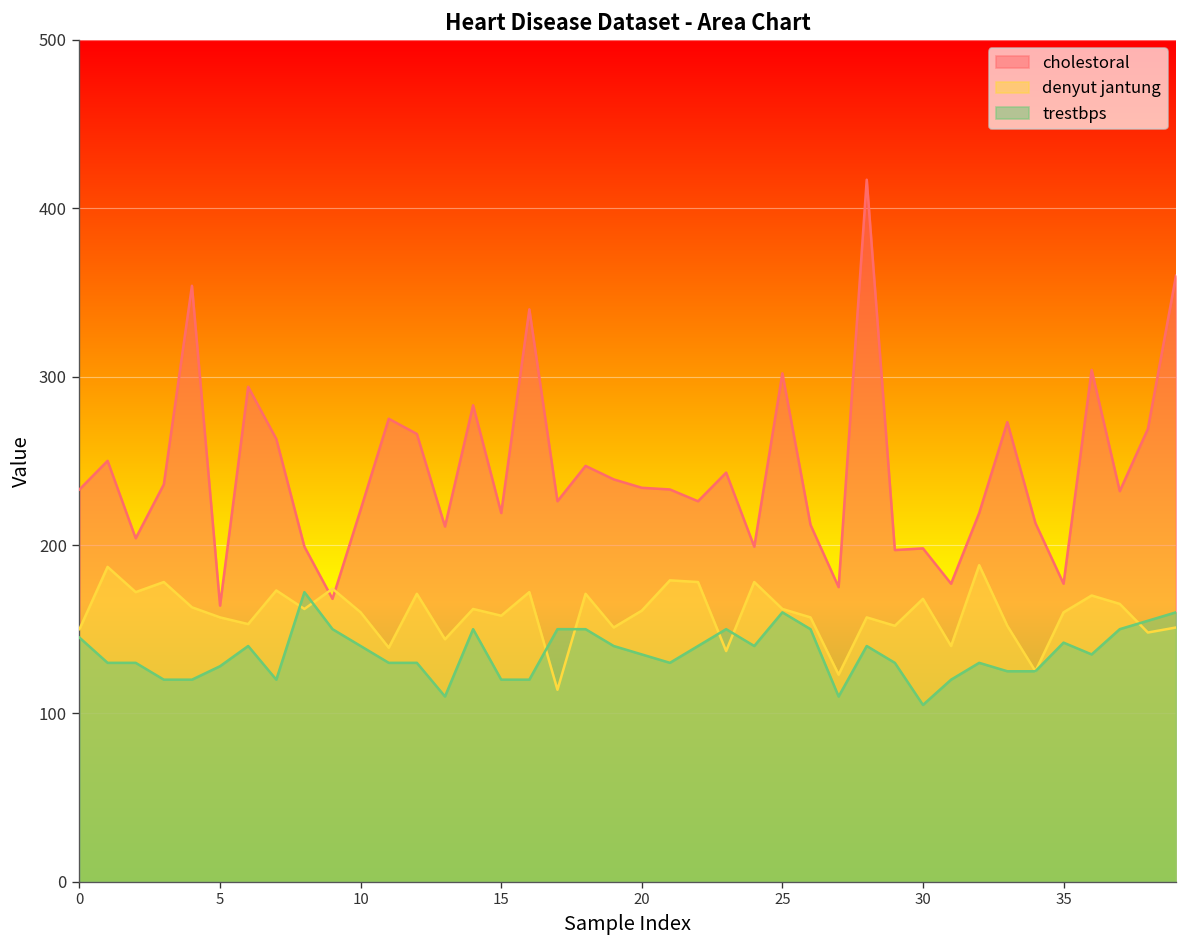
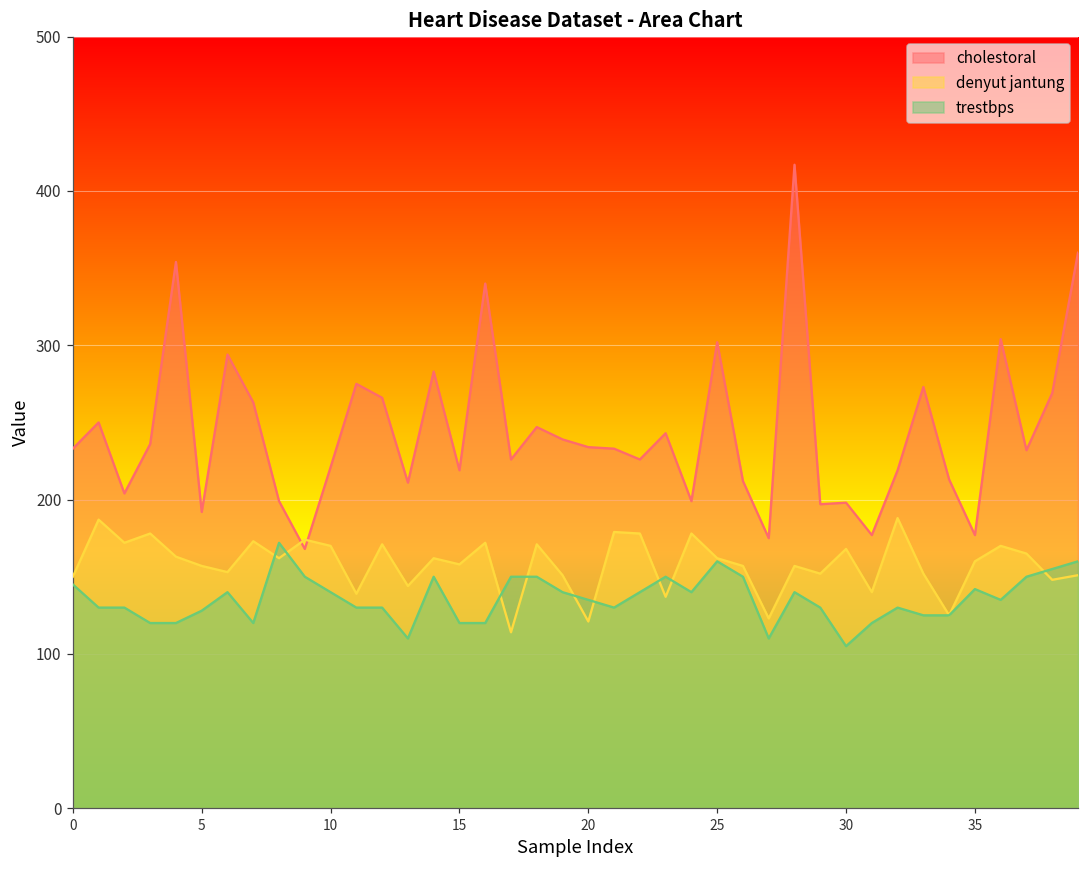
cholestoral, 5: 164 -> 192
denyut jantung, 10: 160 -> 170
denyut jantung, 20: 161 -> 121
